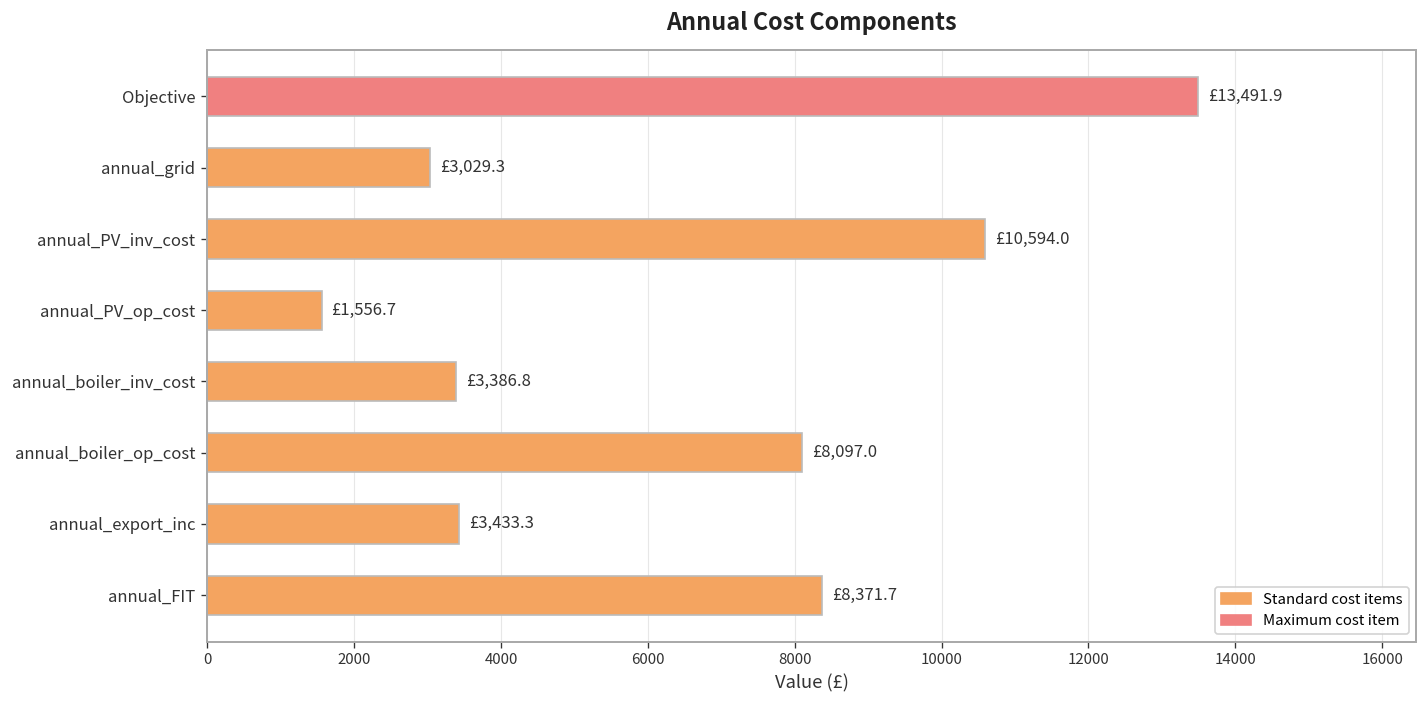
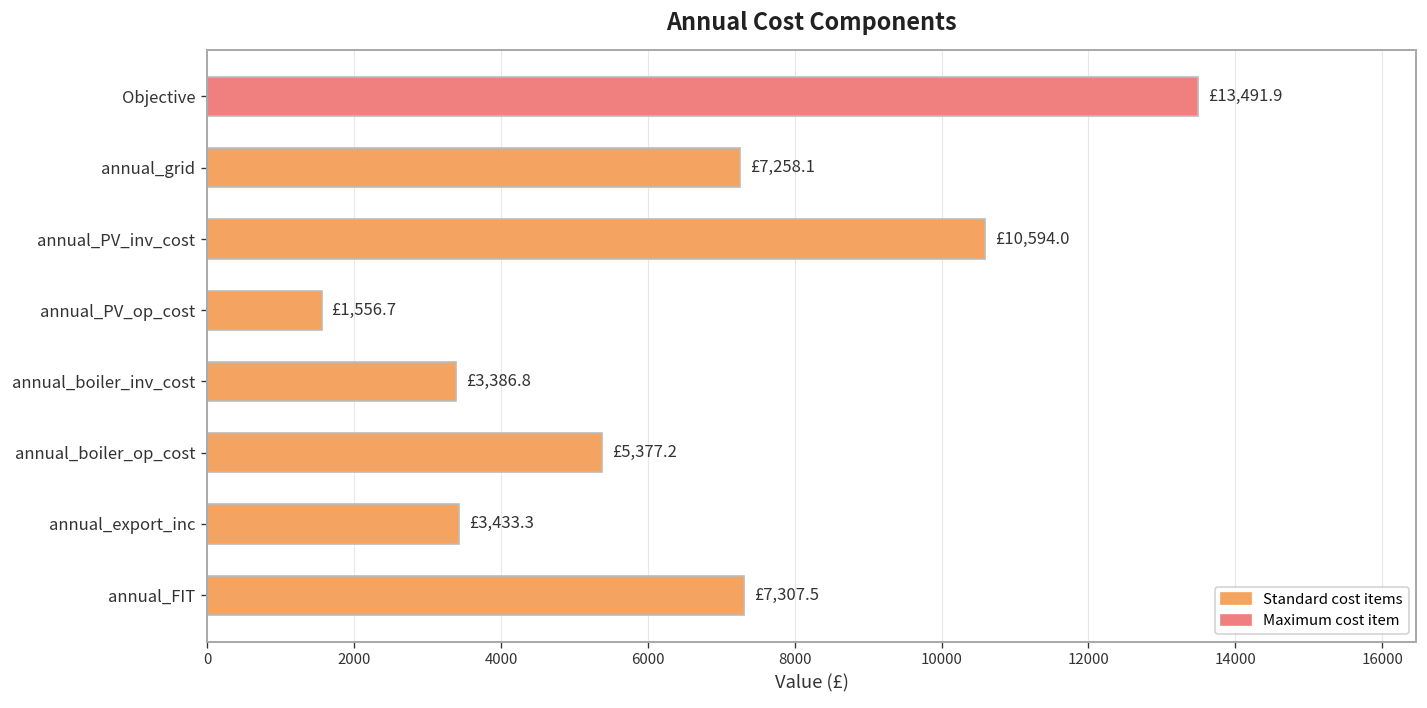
annual_grid: £3,029.3 -> £7,258.1
annual_boiler_op_cost: £8,097.0 -> £5,377.2
annual_FIT: £8,371.7 -> £7,307.5
